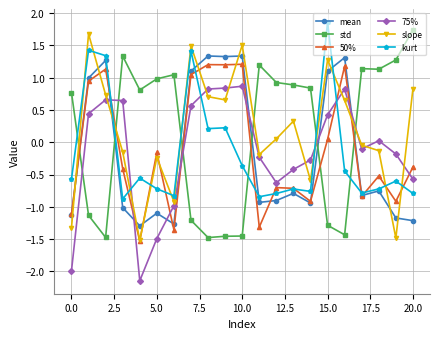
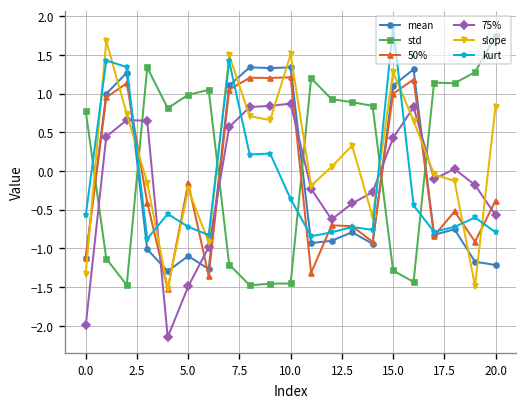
50%, 15.0: 0.0 -> 1.0
